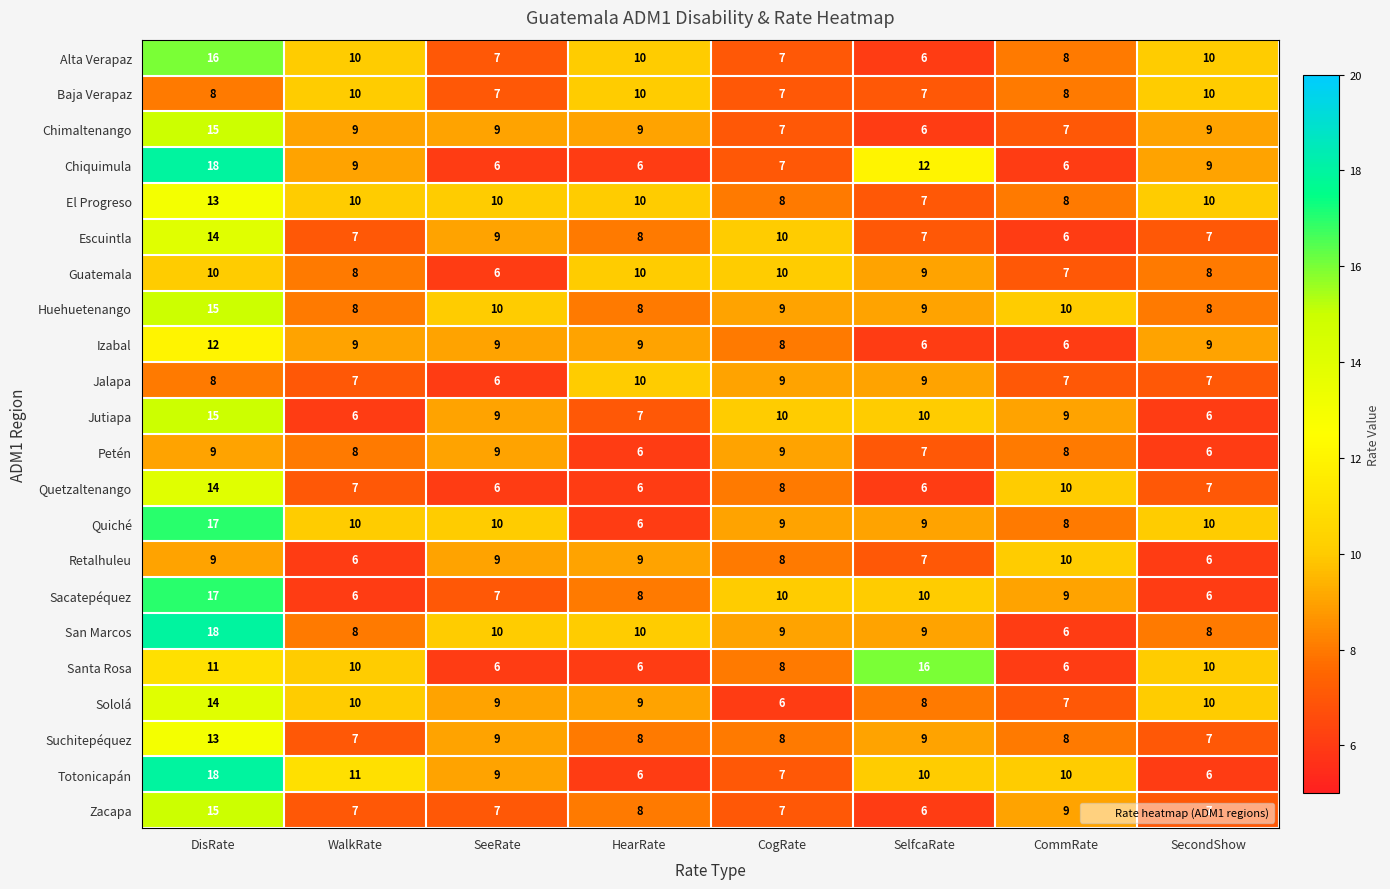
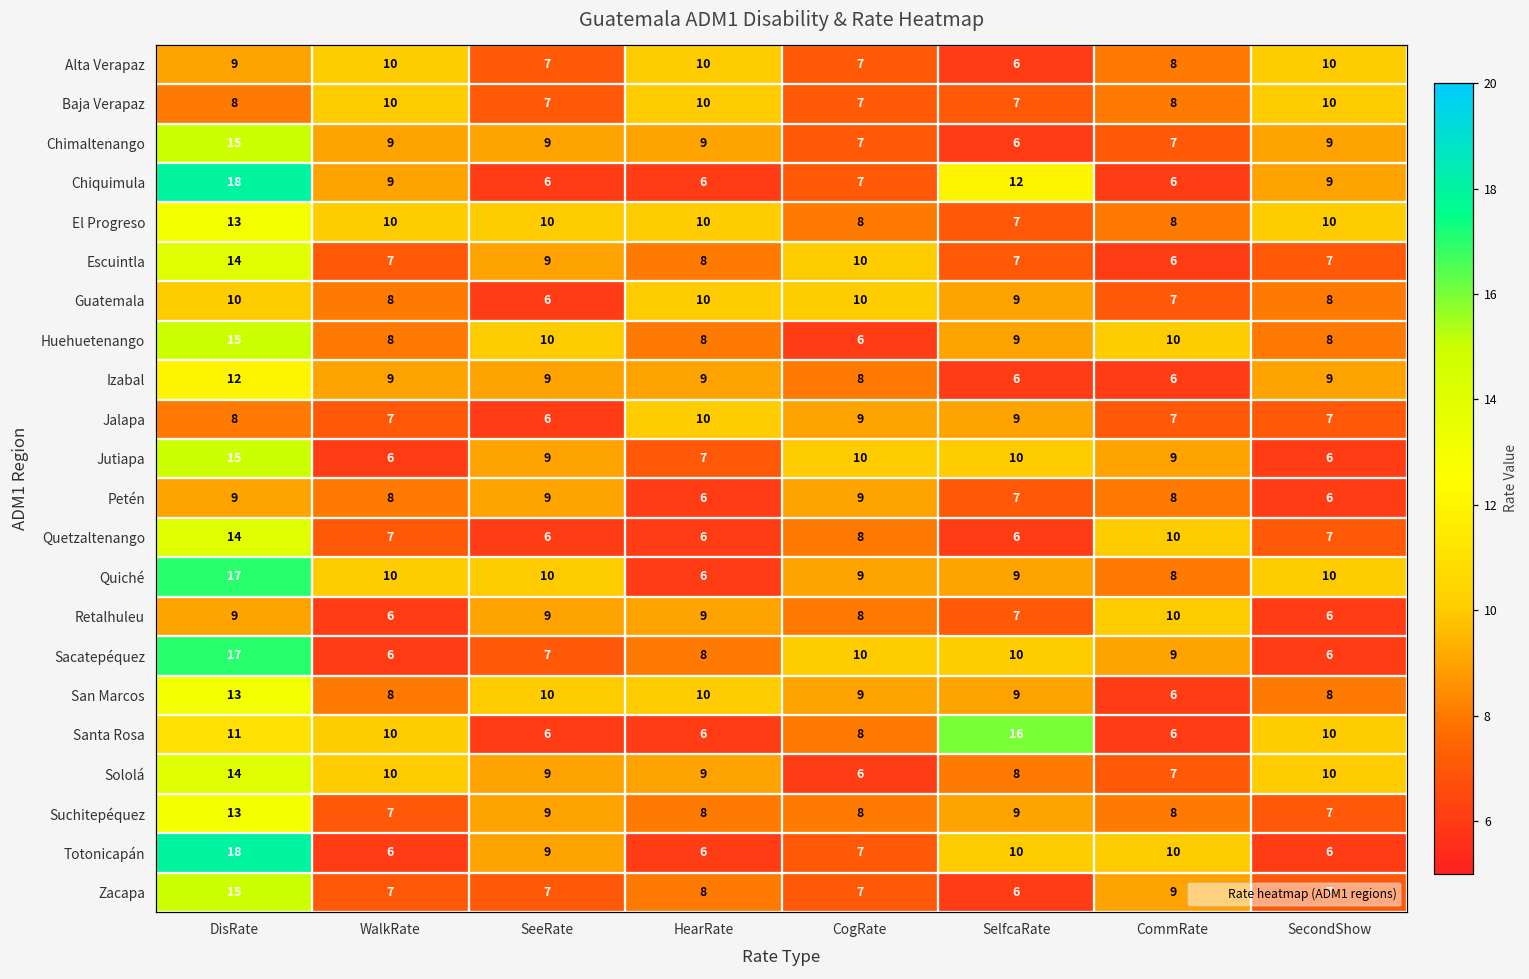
Alta Verapaz, DisRate: 16 -> 9
Huehuetenango, CogRate: 9 -> 6
San Marcos, DisRate: 18 -> 13
Totonicapán, WalkRate: 11 -> 6
